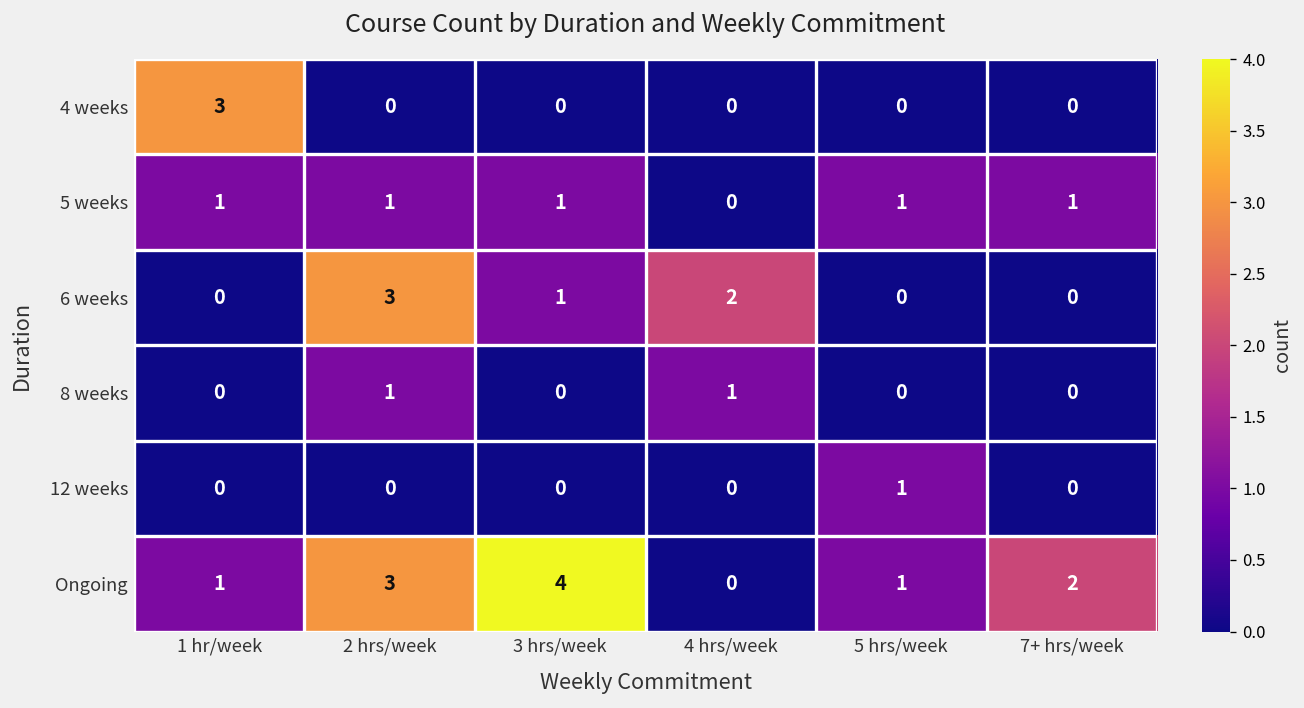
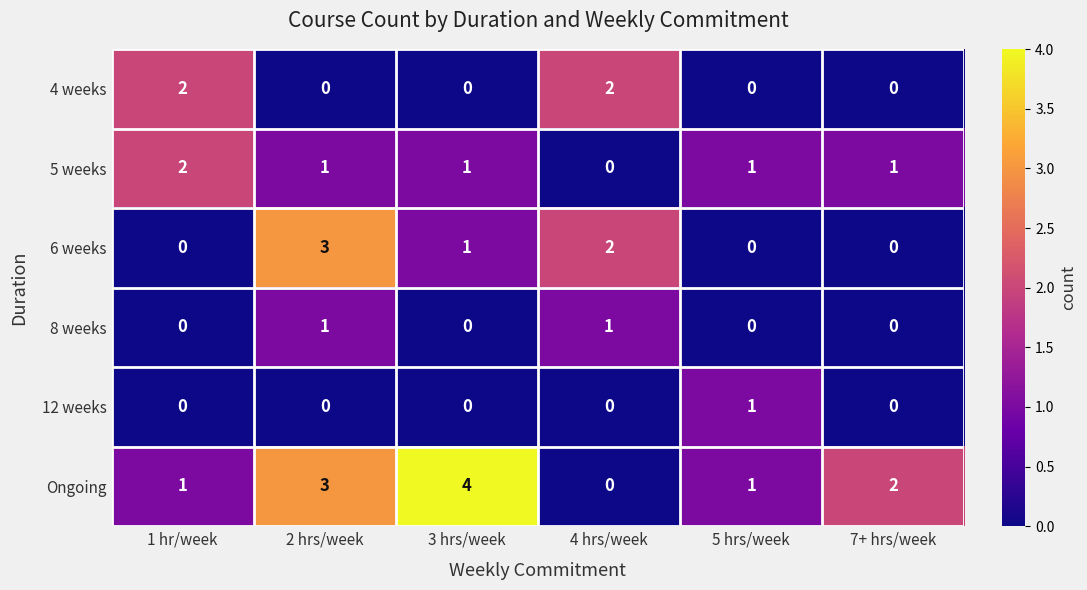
4 weeks, 1 hr/week: 3 -> 2
4 weeks, 4 hrs/week: 0 -> 2
5 weeks, 1 hr/week: 1 -> 2
